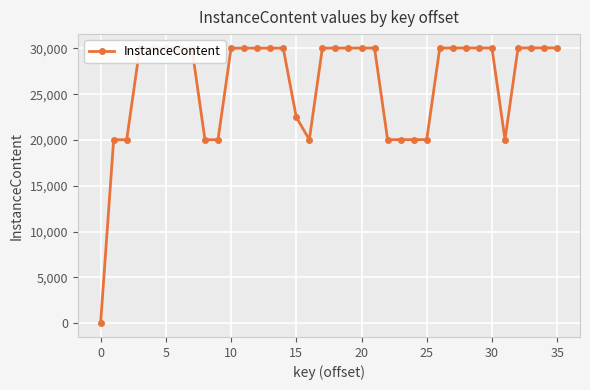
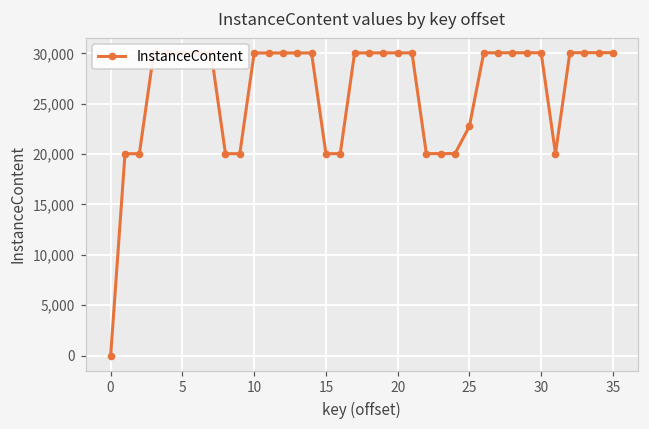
15: 23,000 -> 20,000
25: 20,000 -> 23,000
